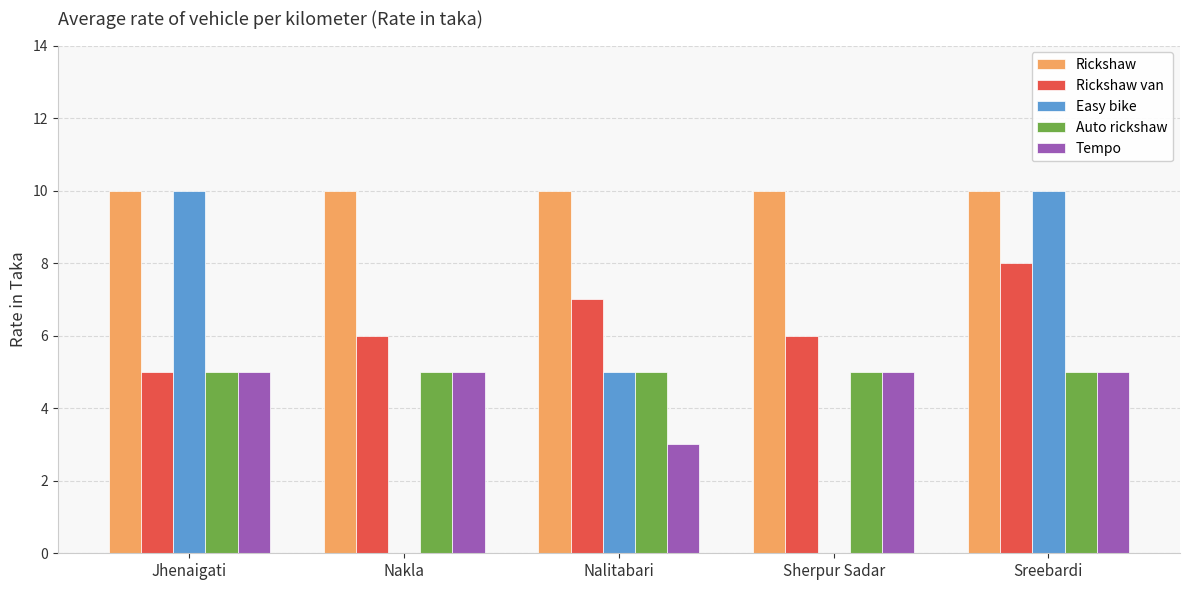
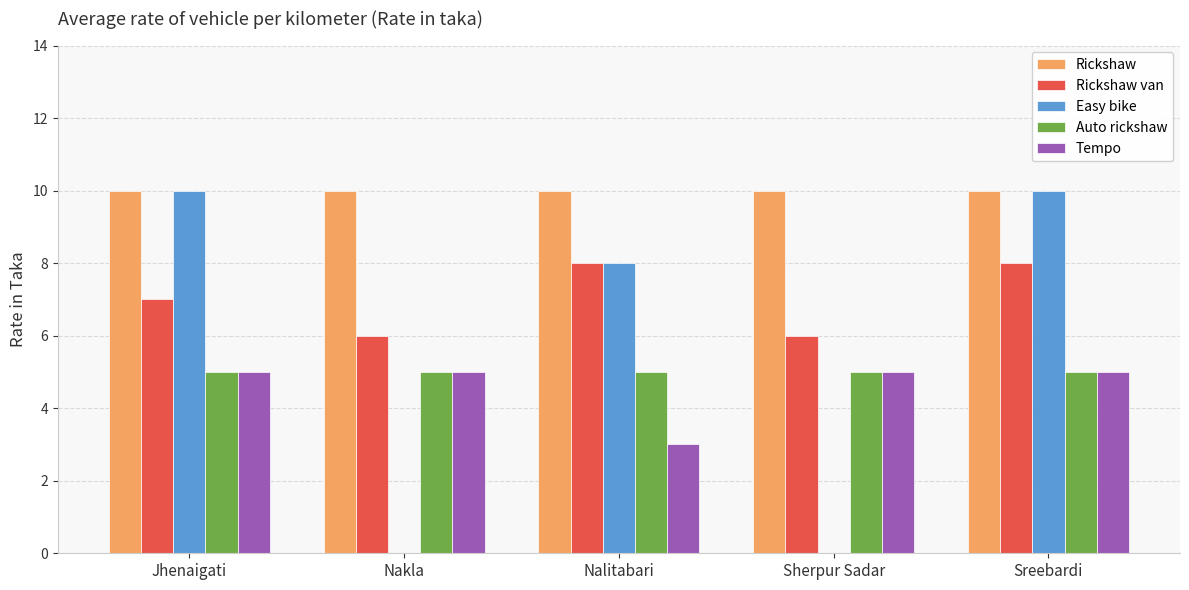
Rickshaw van, Jhenaigati: 5 -> 7
Rickshaw van, Nalitabari: 7 -> 8
Easy bike, Nalitabari: 5 -> 8
